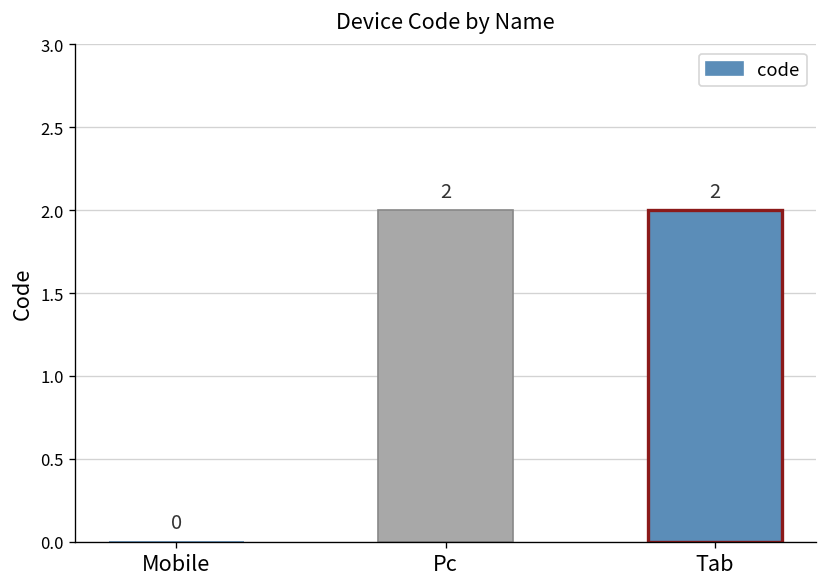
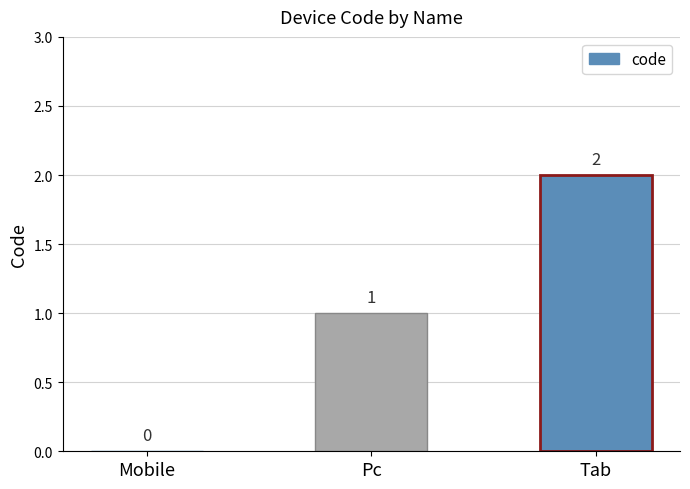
Pc: 2 -> 1
